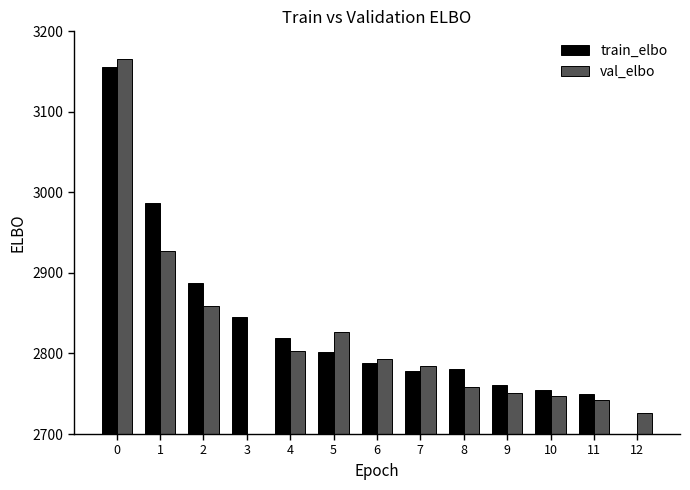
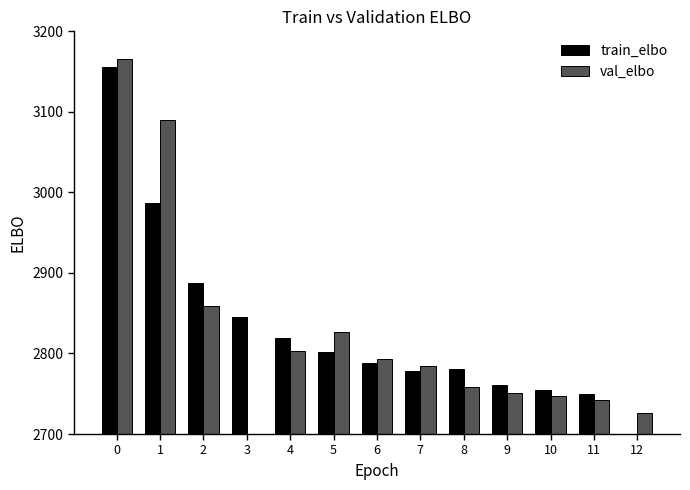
val_elbo, 1: 2930 -> 3090
